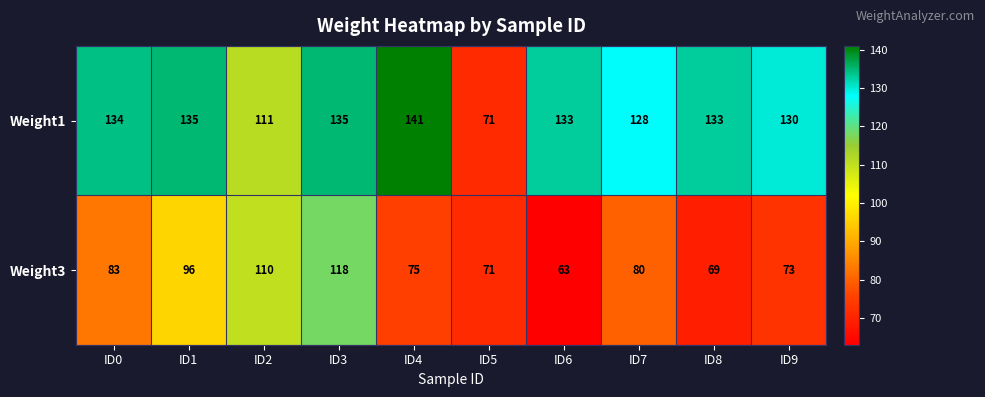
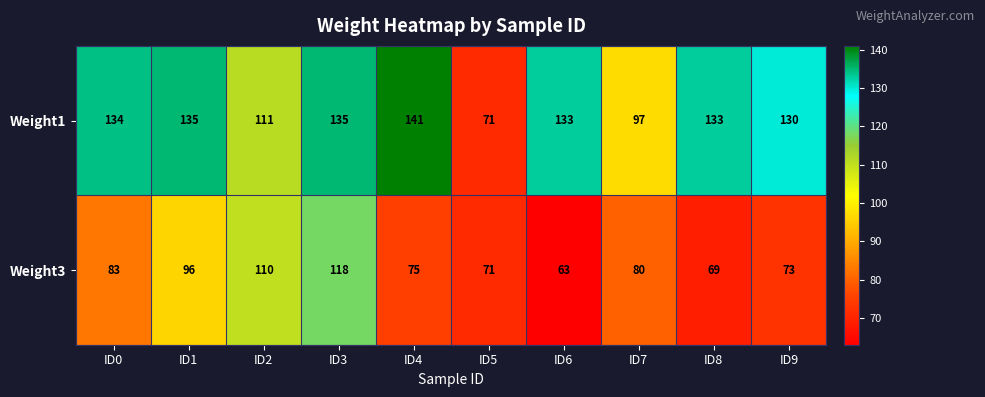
Weight1, ID7: 128 -> 97
